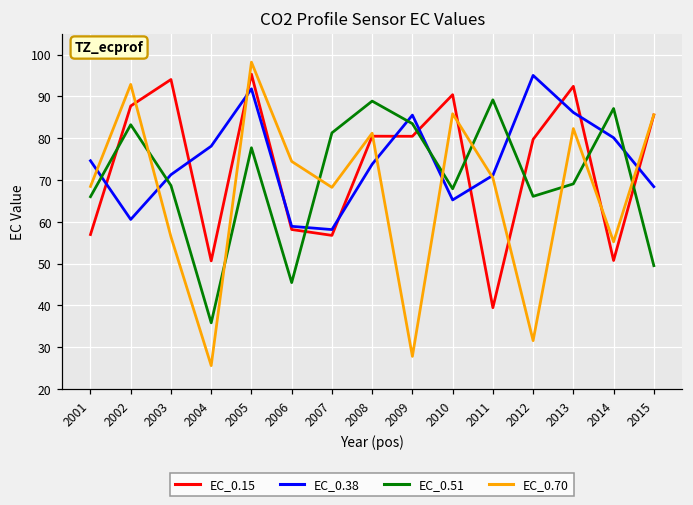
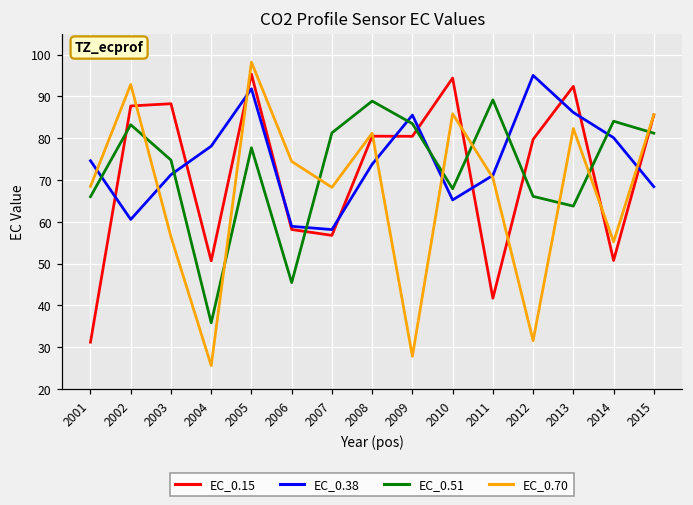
EC_0.15, 2001: 57 -> 31
EC_0.15, 2003: 94 -> 88
EC_0.51, 2003: 69 -> 75
EC_0.15, 2010: 90 -> 94
EC_0.15, 2011: 39 -> 42
EC_0.51, 2013: 69 -> 64
EC_0.51, 2014: 87 -> 84
EC_0.51, 2015: 50 -> 81
